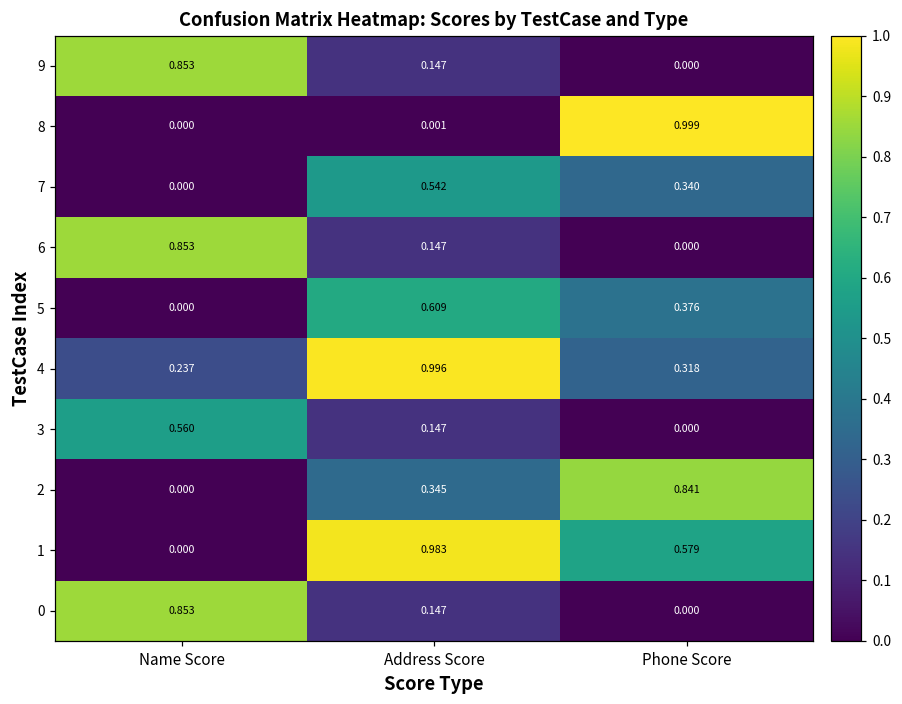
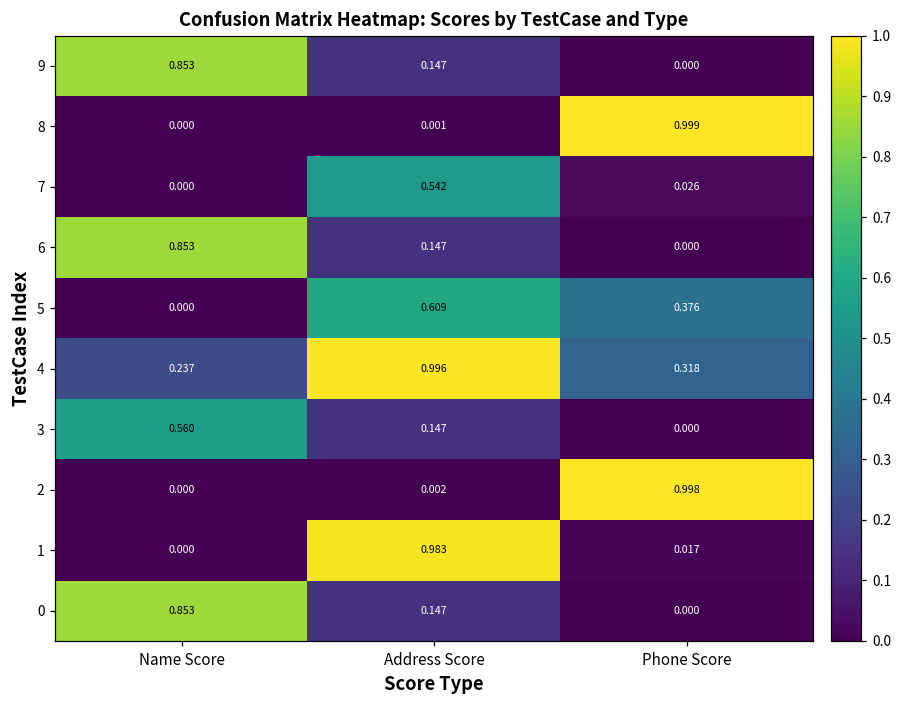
7, Phone Score: 0.340 -> 0.026
2, Address Score: 0.345 -> 0.002
2, Phone Score: 0.841 -> 0.998
1, Phone Score: 0.579 -> 0.017
